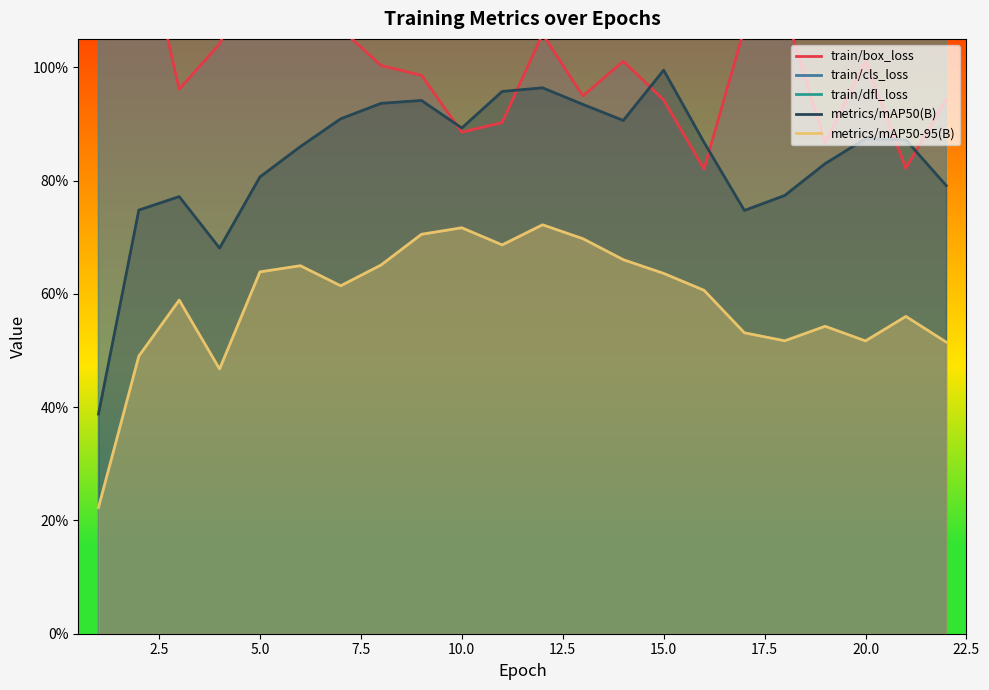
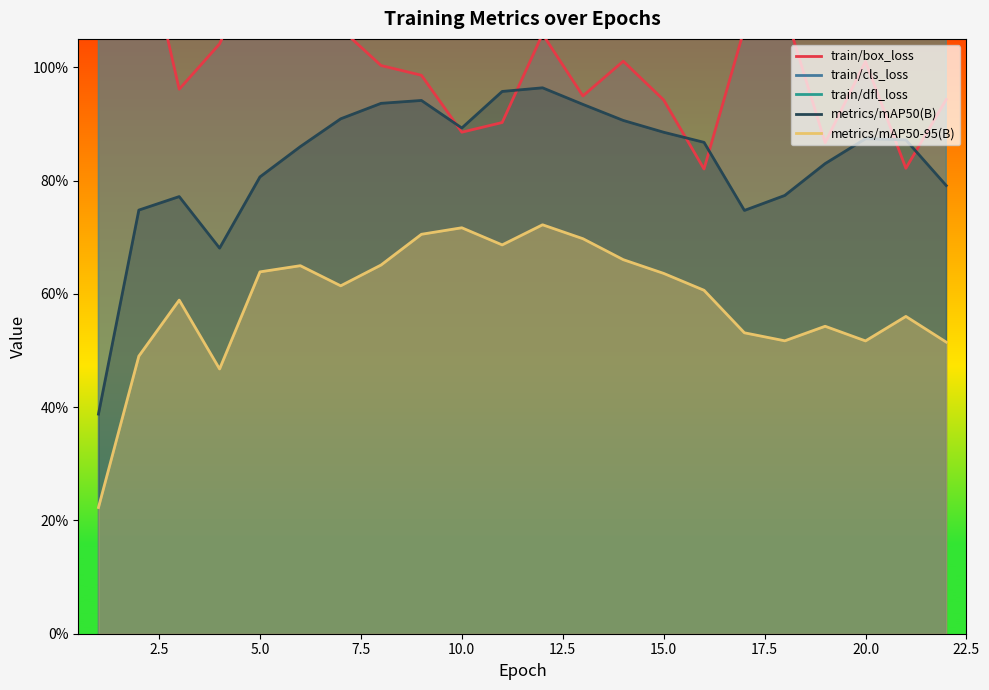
metrics/mAP50(B), 15.0: 99% -> 89%
